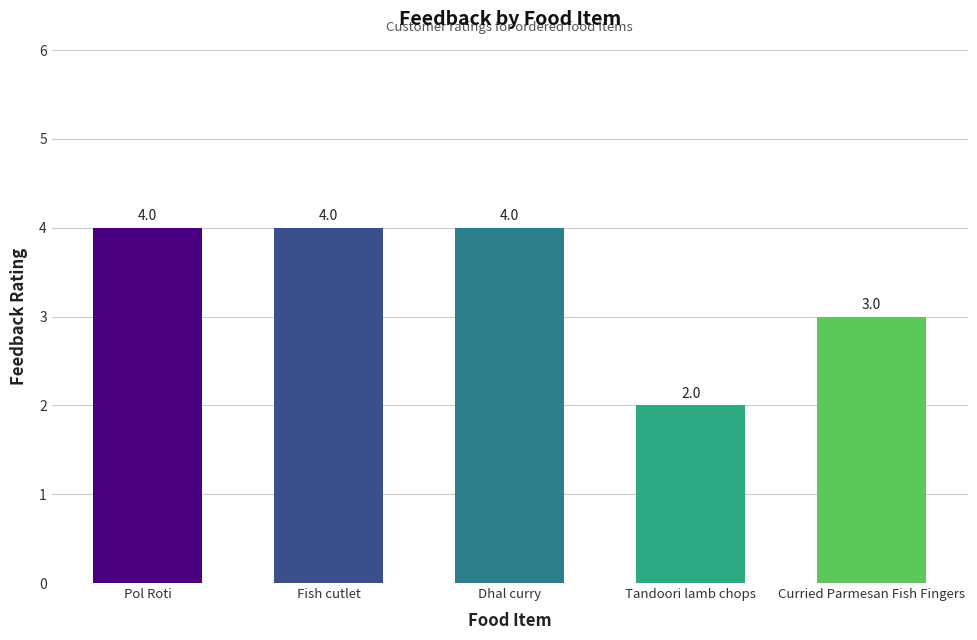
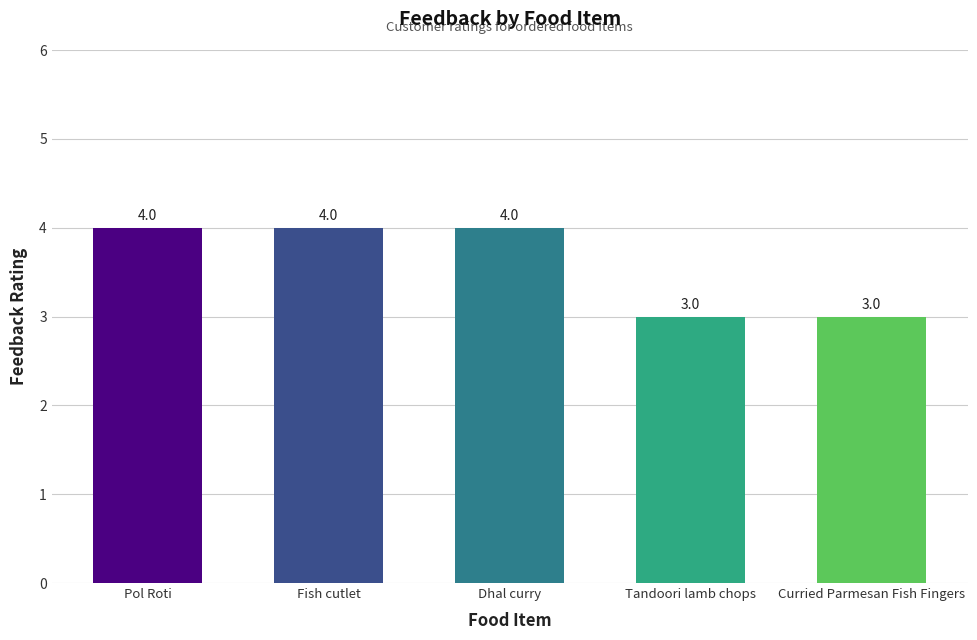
Tandoori lamb chops: 2.0 -> 3.0
